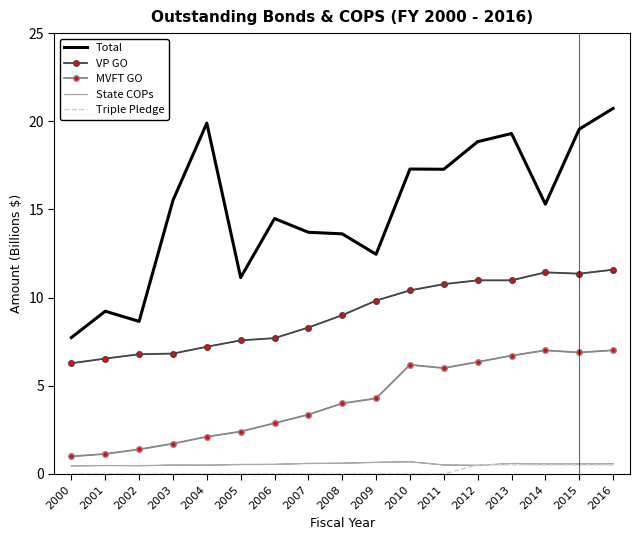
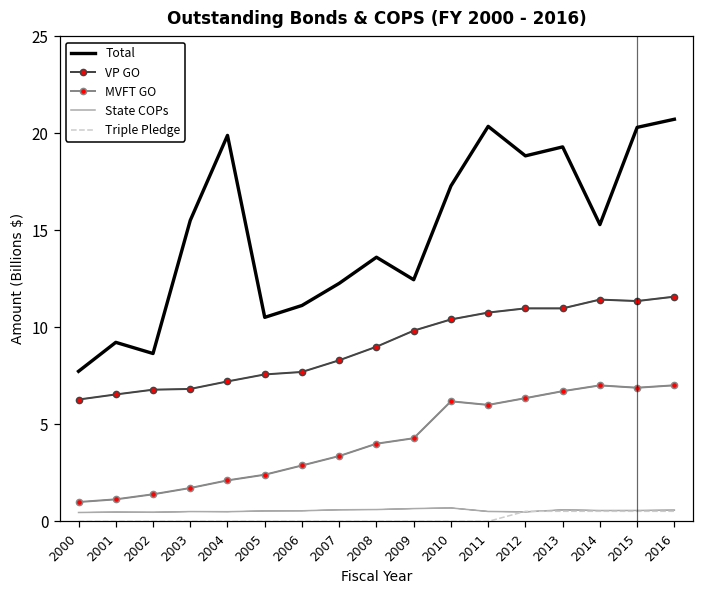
Total, 2005: 11.1 -> 10.5
Total, 2006: 14.5 -> 11.1
Total, 2007: 13.7 -> 12.3
Total, 2011: 17.3 -> 20.4
Total, 2015: 19.6 -> 20.3
